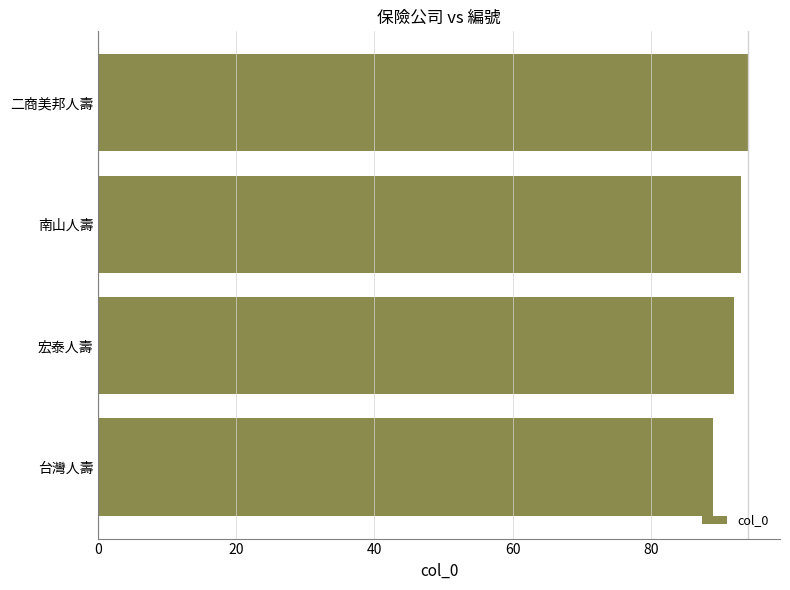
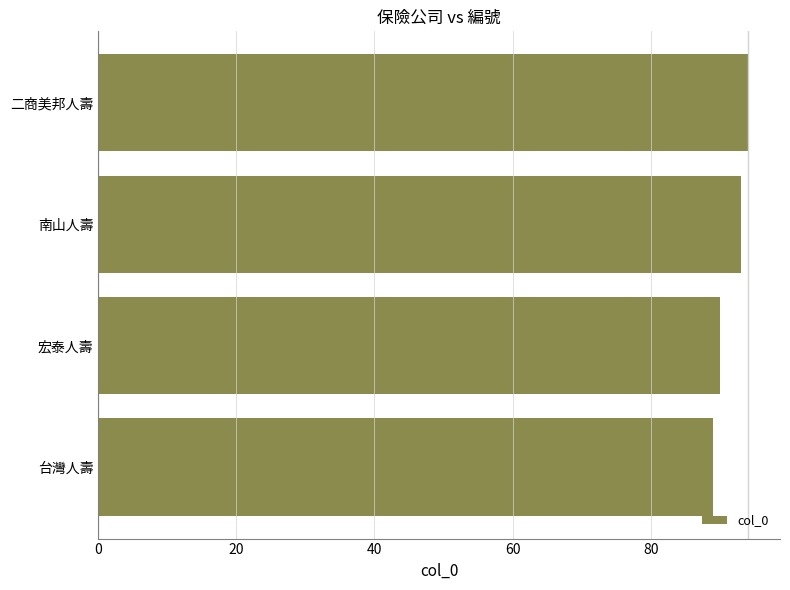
宏泰人壽: 92 -> 90
